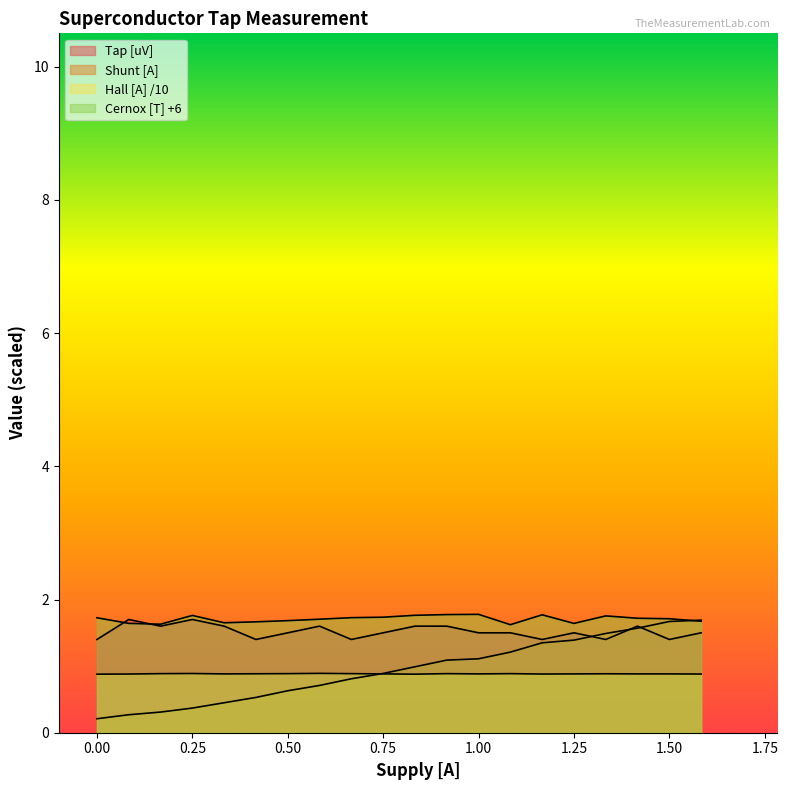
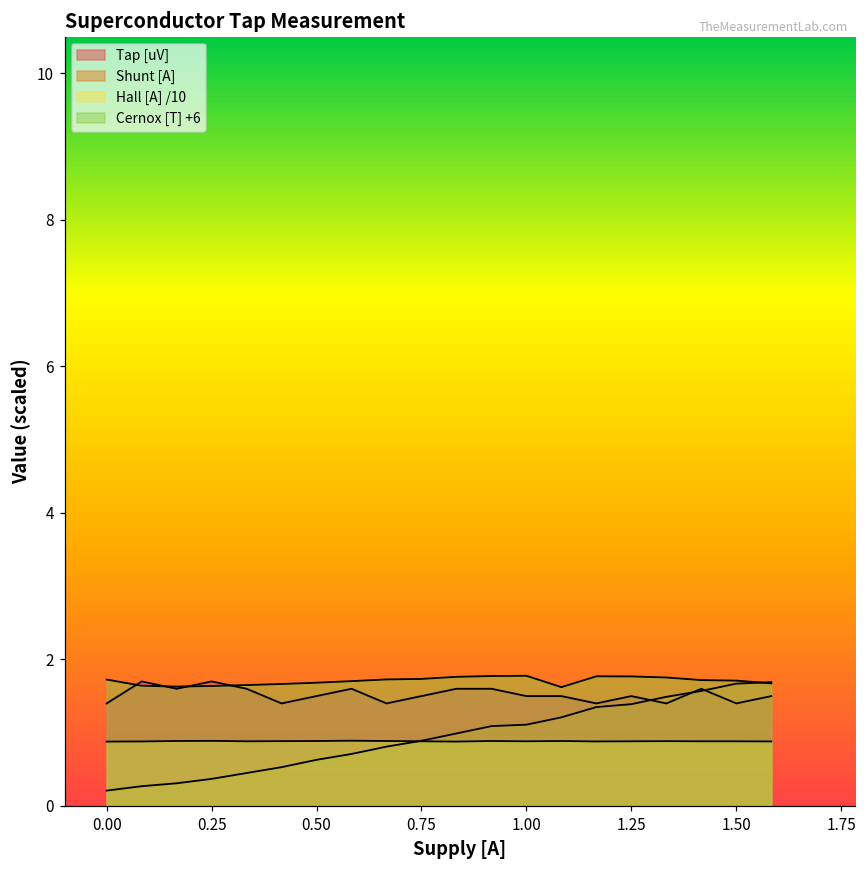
Cernox [T] +6, 0.25: 1.8 -> 1.6
Cernox [T] +6, 1.25: 1.6 -> 1.8
